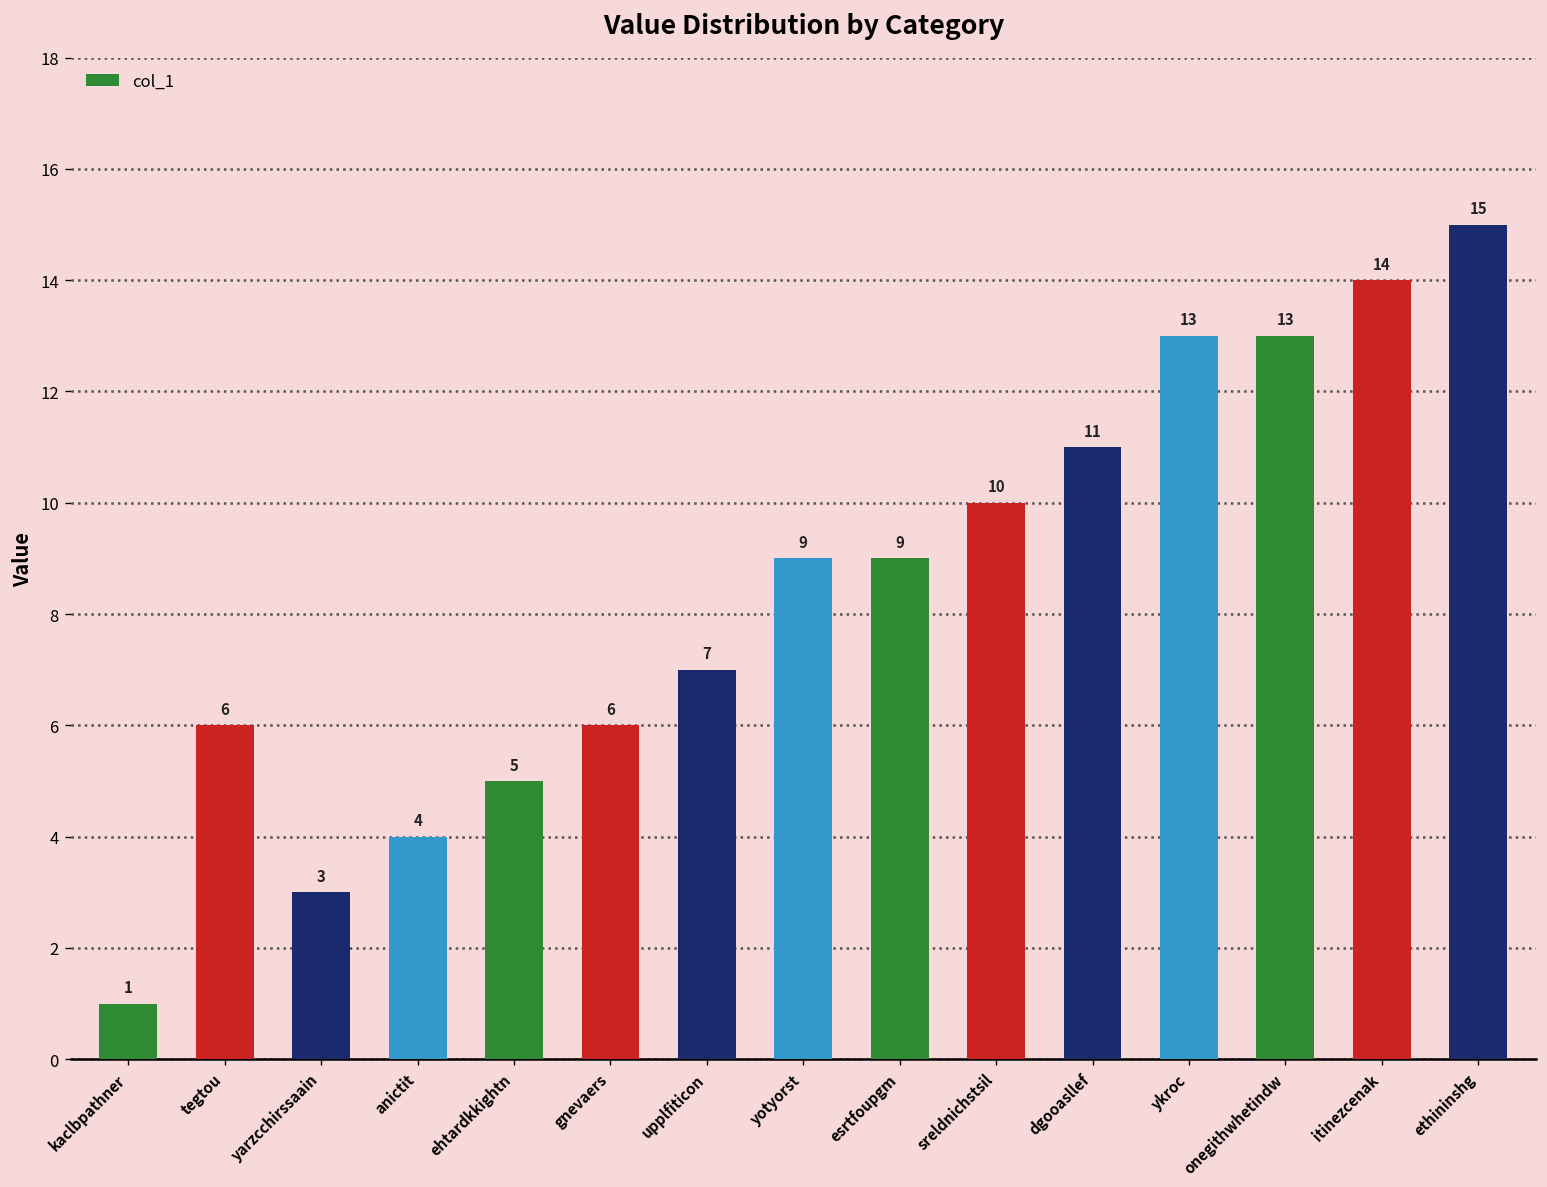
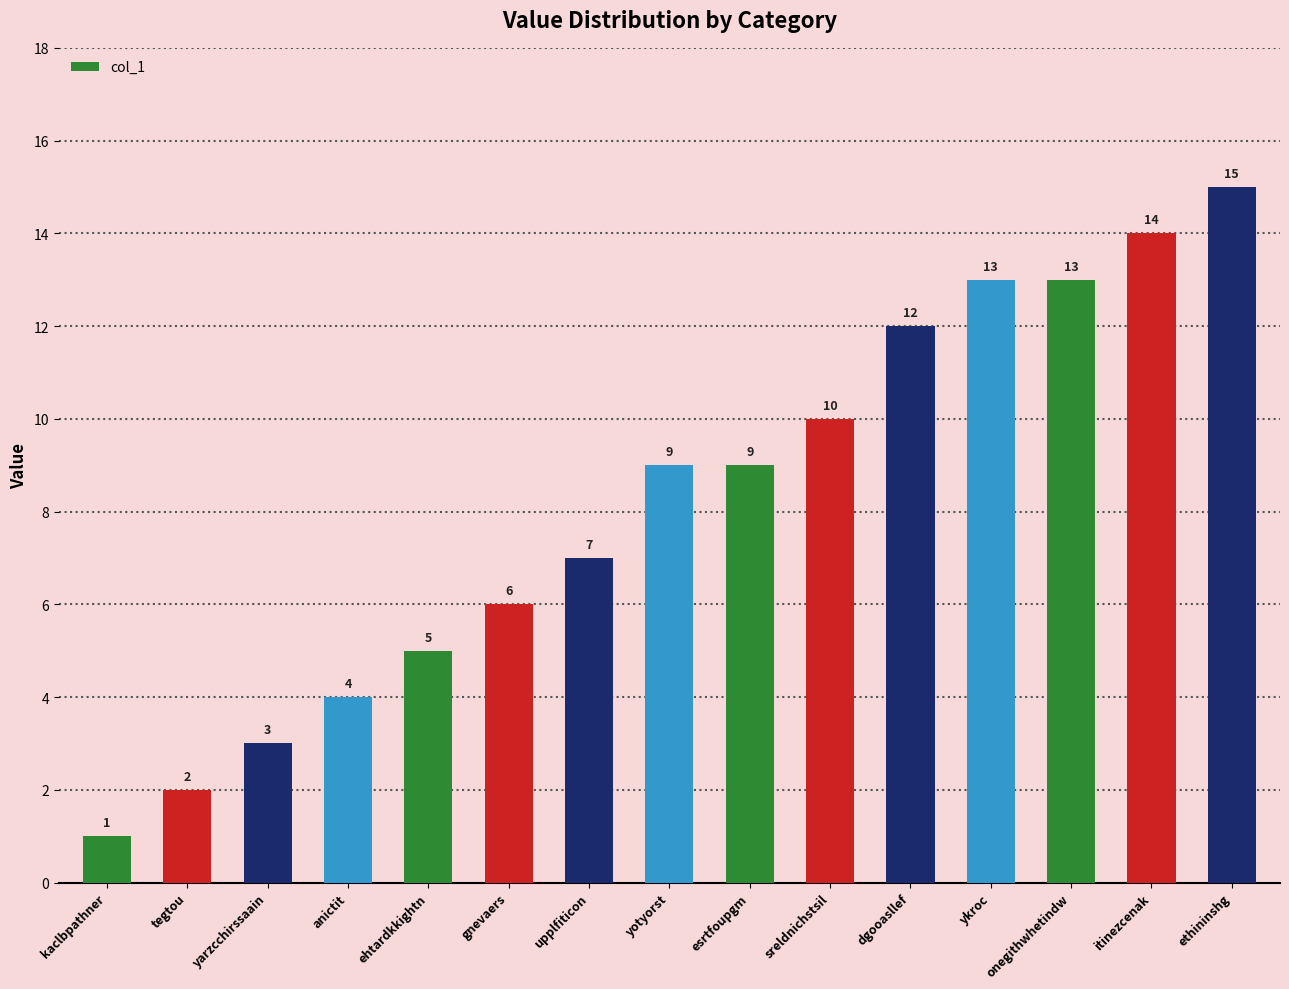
tegtou: 6 -> 2
dgooasllef: 11 -> 12
